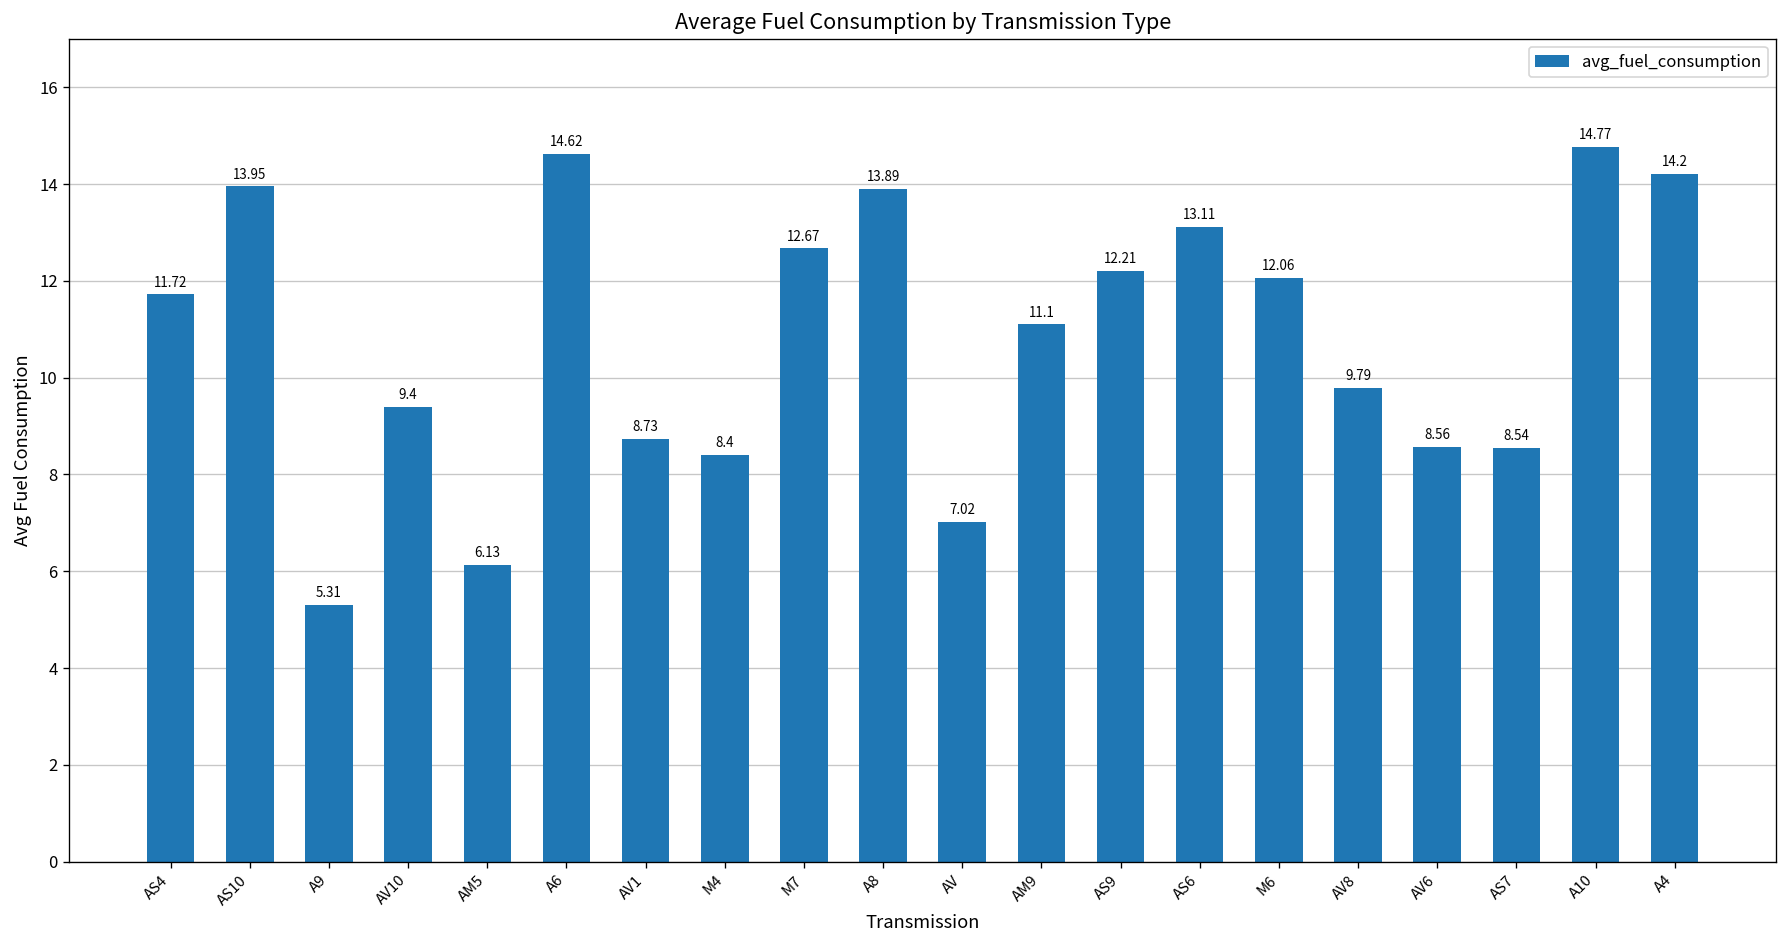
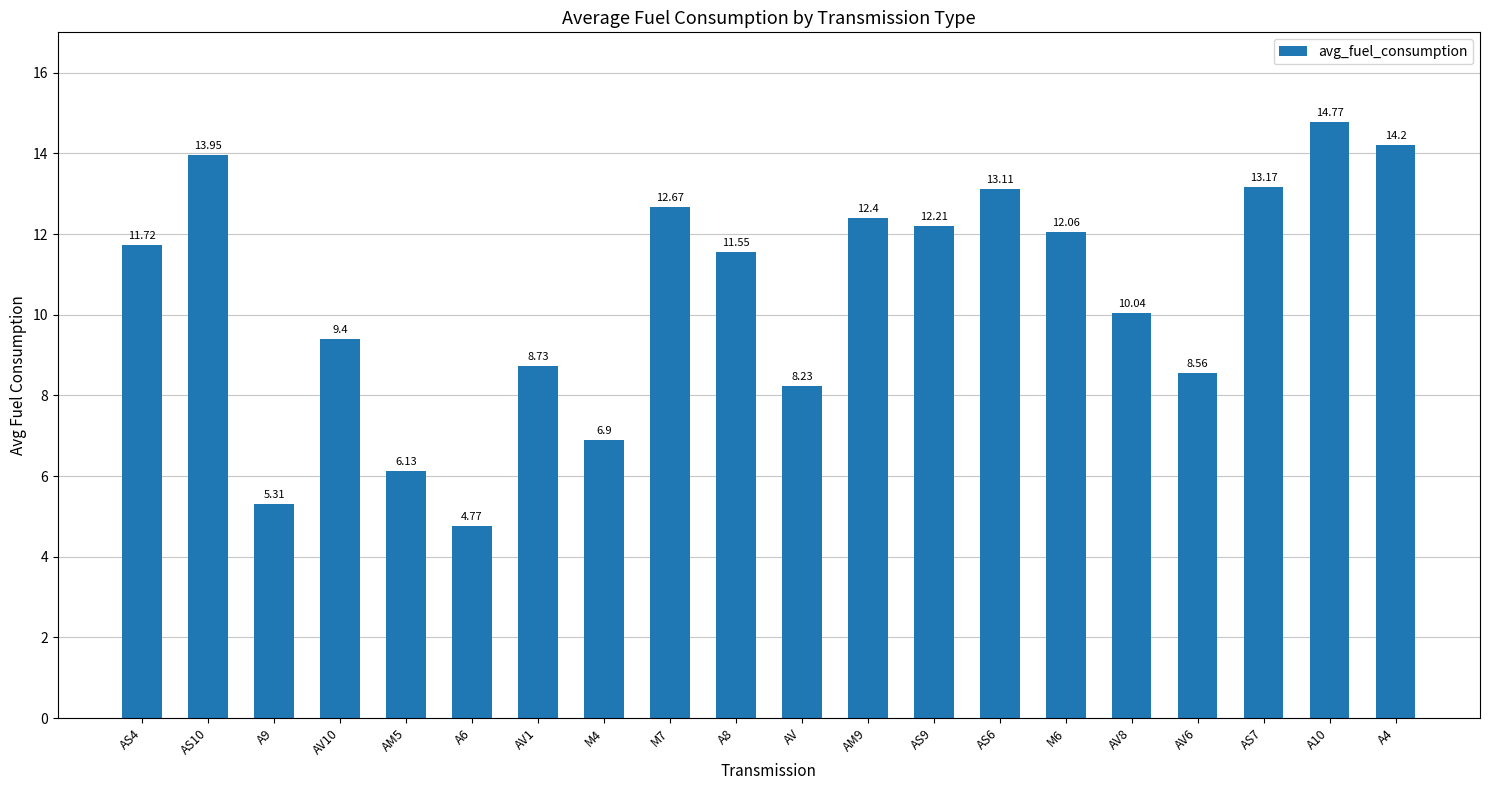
A6: 14.62 -> 4.77
M4: 8.4 -> 6.9
A8: 13.89 -> 11.55
AV: 7.02 -> 8.23
AM9: 11.1 -> 12.4
AV8: 9.79 -> 10.04
AS7: 8.54 -> 13.17
